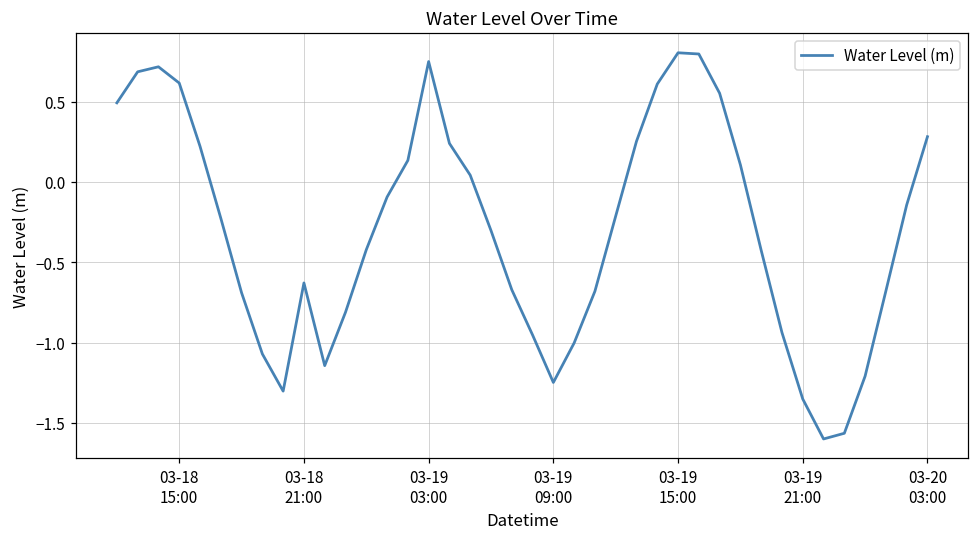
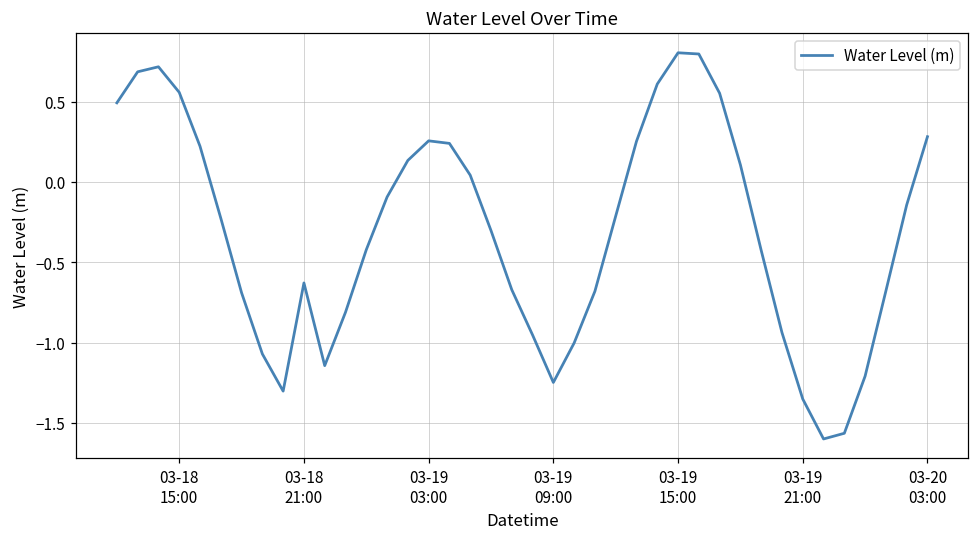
03-18 15:00: 0.62 -> 0.56
03-19 03:00: 0.75 -> 0.26
